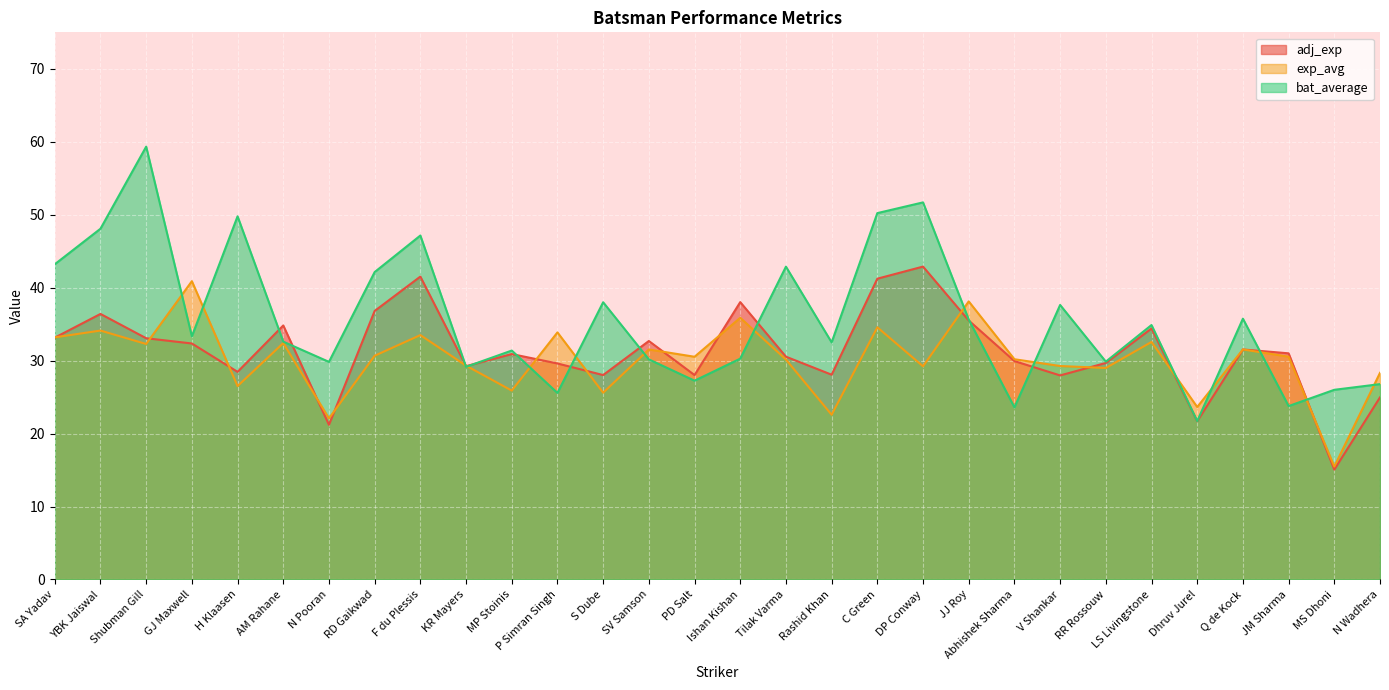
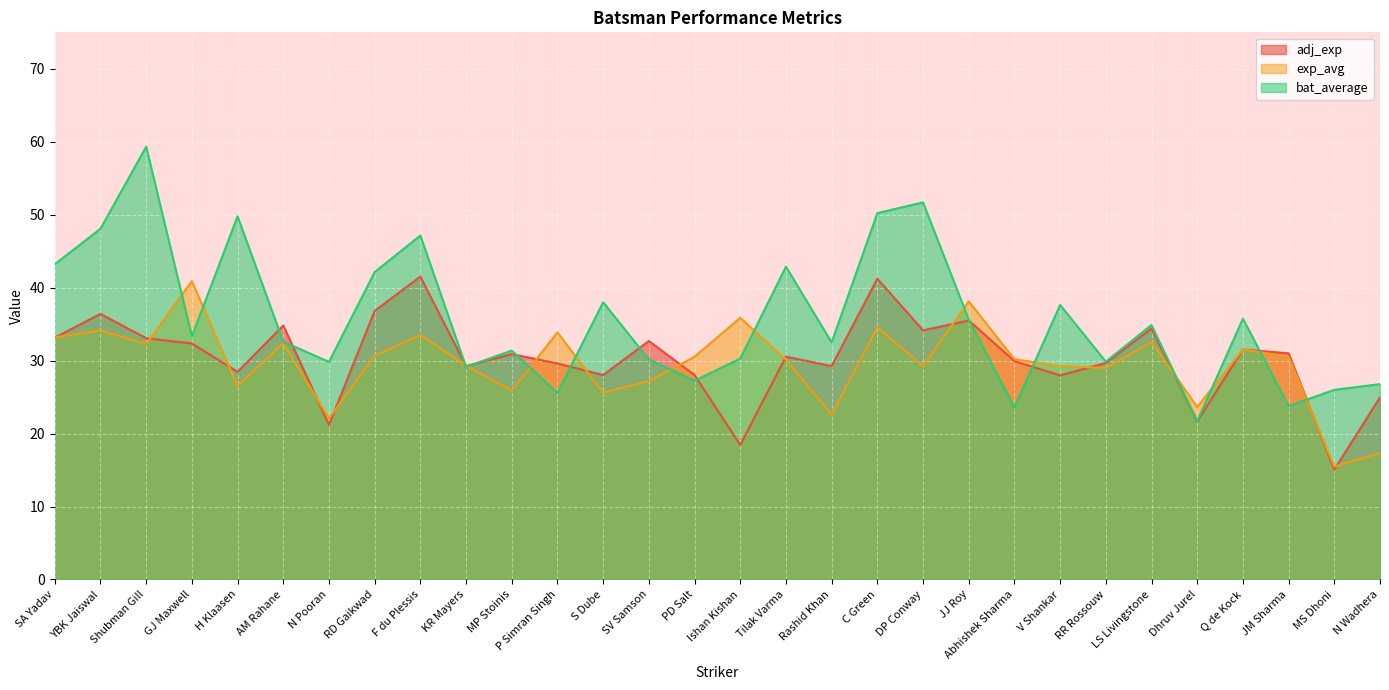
exp_avg, SV Samson: 32 -> 27
adj_exp, Ishan Kishan: 38 -> 18
adj_exp, Rashid Khan: 28 -> 29
adj_exp, DP Conway: 43 -> 34
exp_avg, N Wadhera: 28 -> 17
